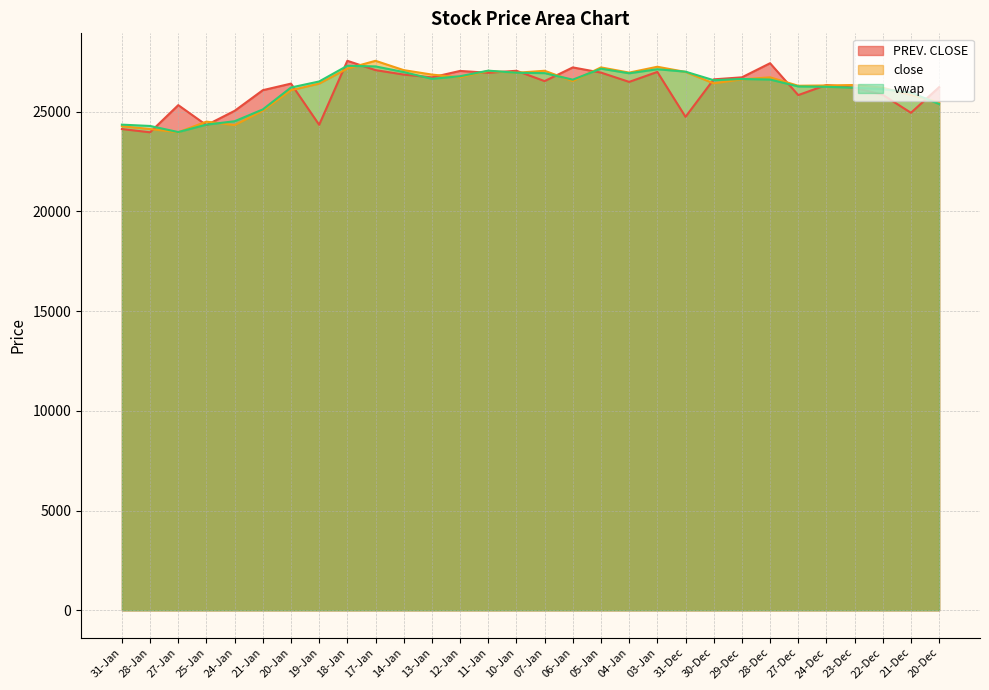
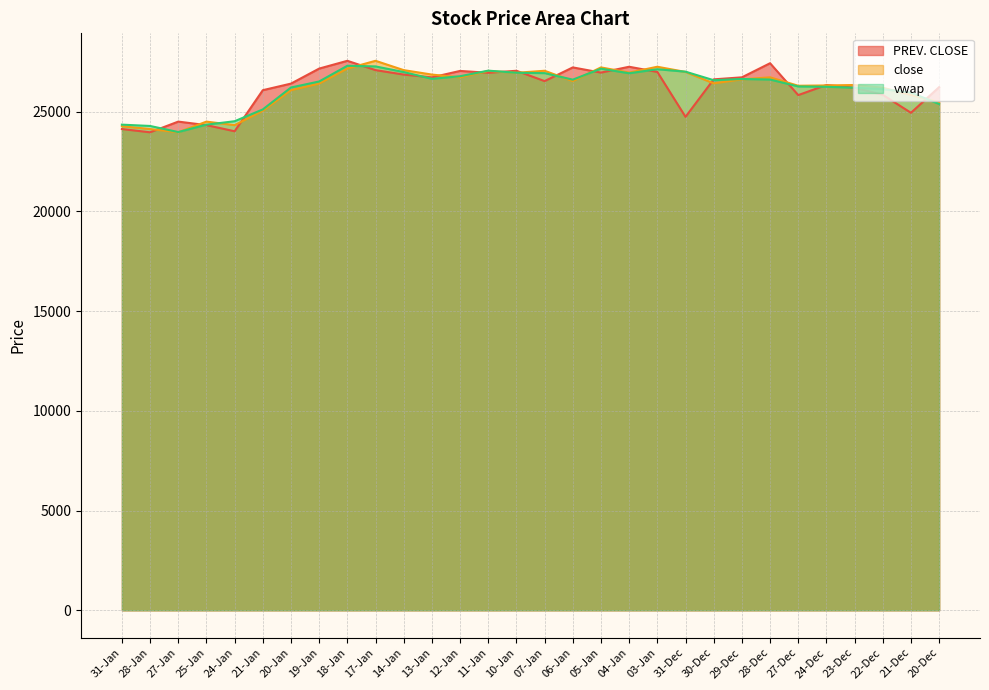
PREV. CLOSE, 27-Jan: 25300 -> 24500
PREV. CLOSE, 24-Jan: 25000 -> 24000
PREV. CLOSE, 19-Jan: 24300 -> 27200
PREV. CLOSE, 04-Jan: 26500 -> 27200
